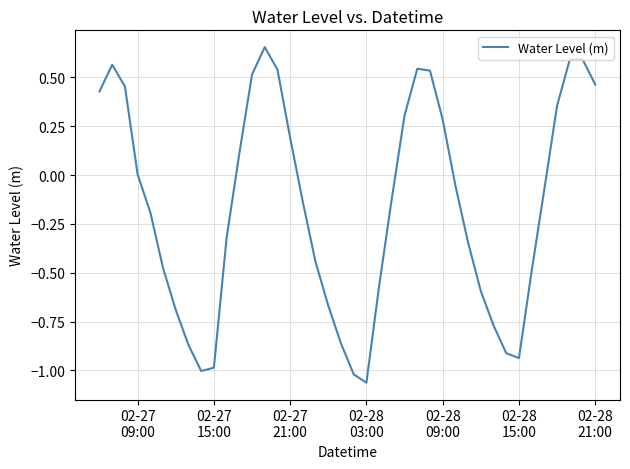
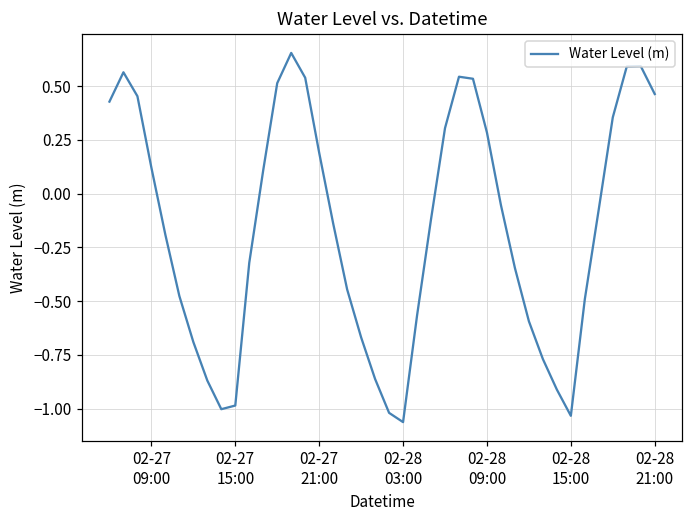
02-27 09:00: 0.00 -> 0.12
02-28 15:00: -0.94 -> -1.03
